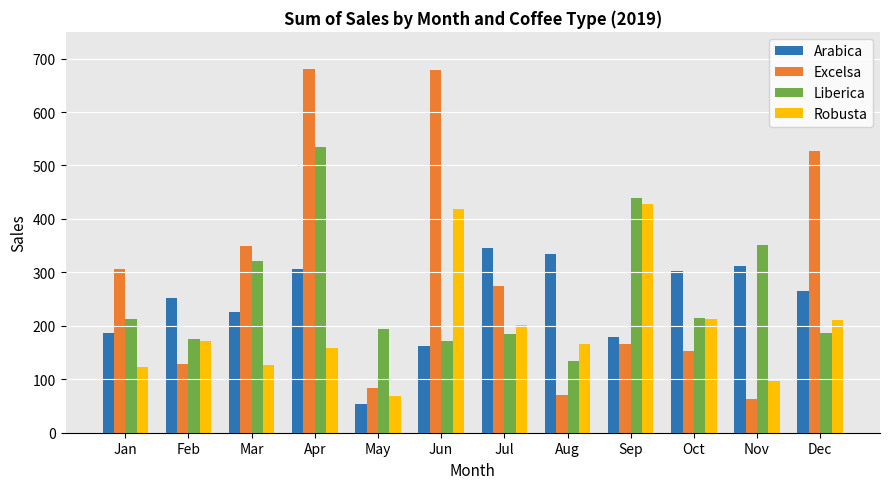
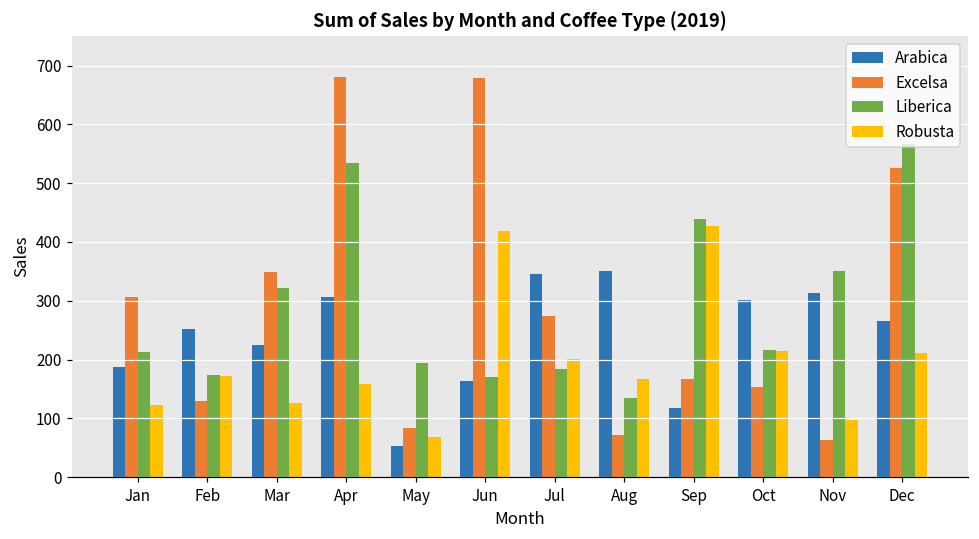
Arabica, Aug: 330 -> 350
Arabica, Sep: 180 -> 120
Liberica, Dec: 190 -> 570
